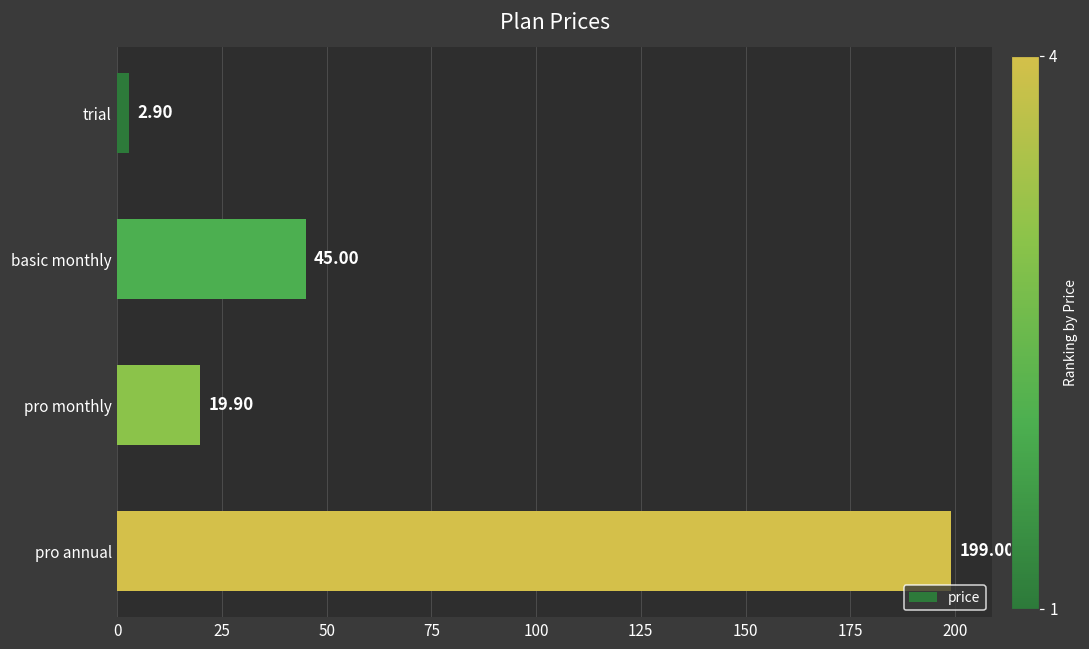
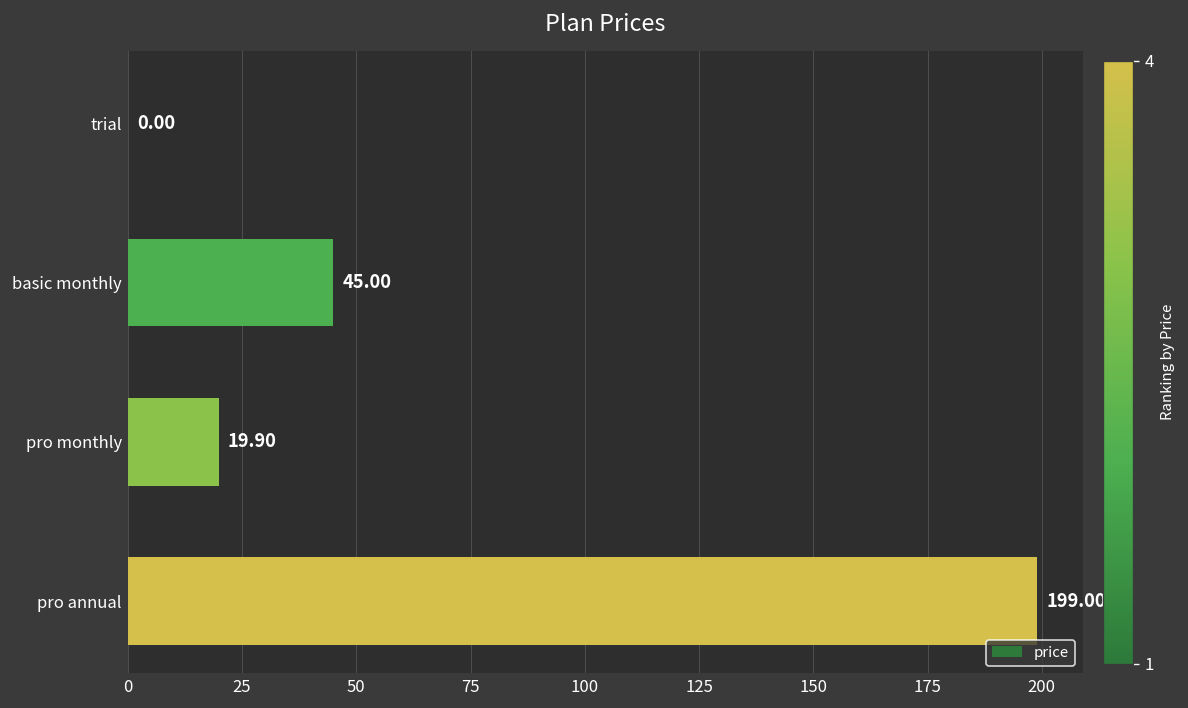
trial: 2.90 -> 0.00
